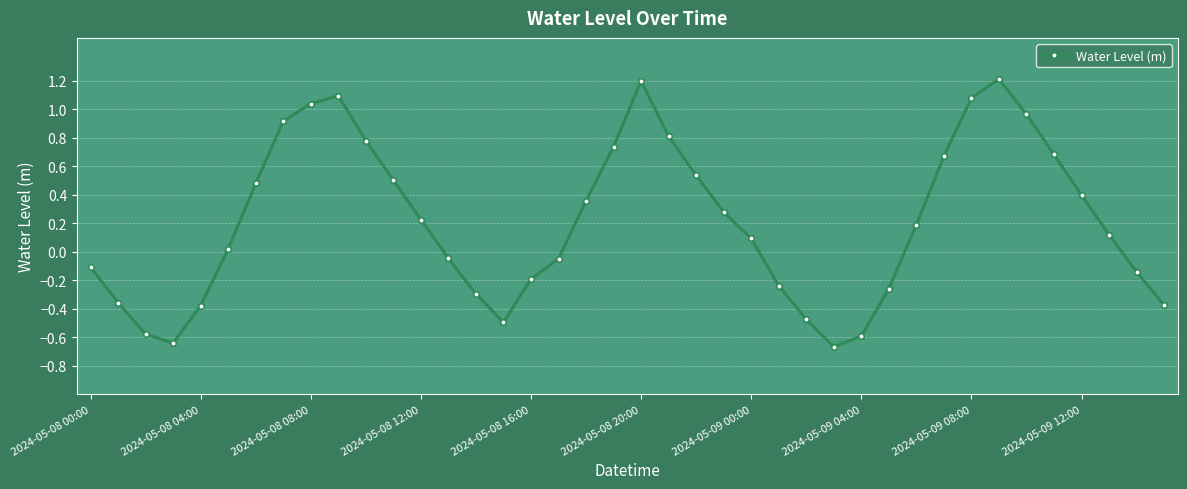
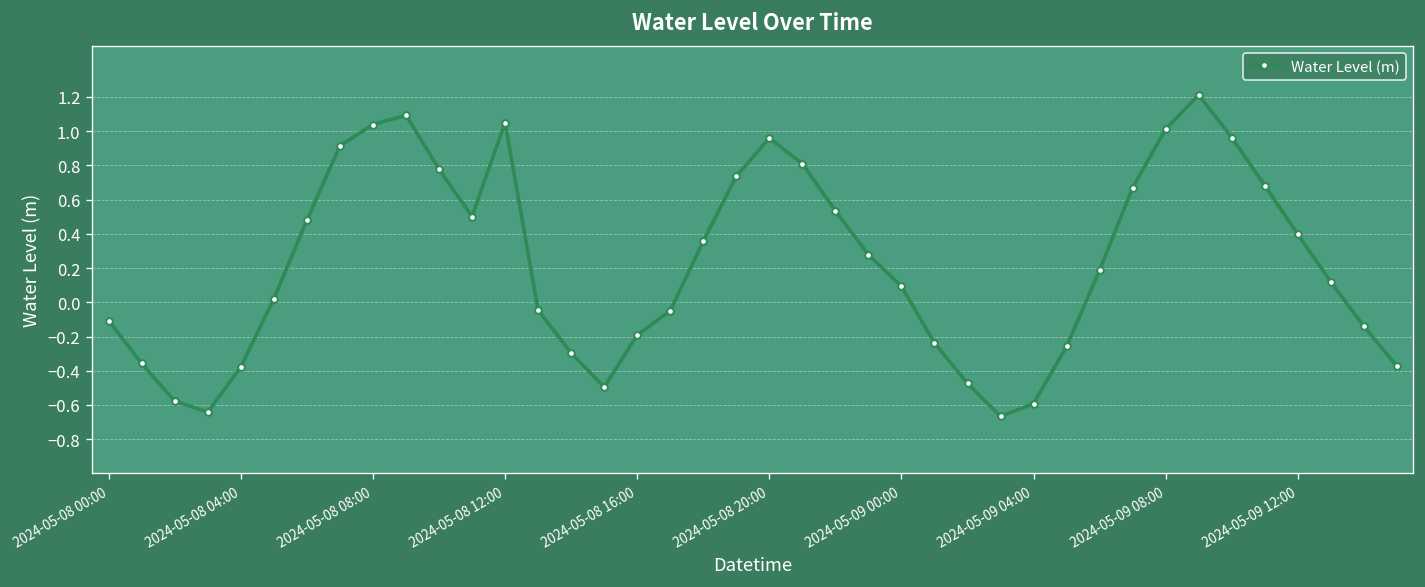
2024-05-08 12:00: 0.23 -> 1.05
2024-05-08 20:00: 1.20 -> 0.96
2024-05-09 08:00: 1.08 -> 1.01
